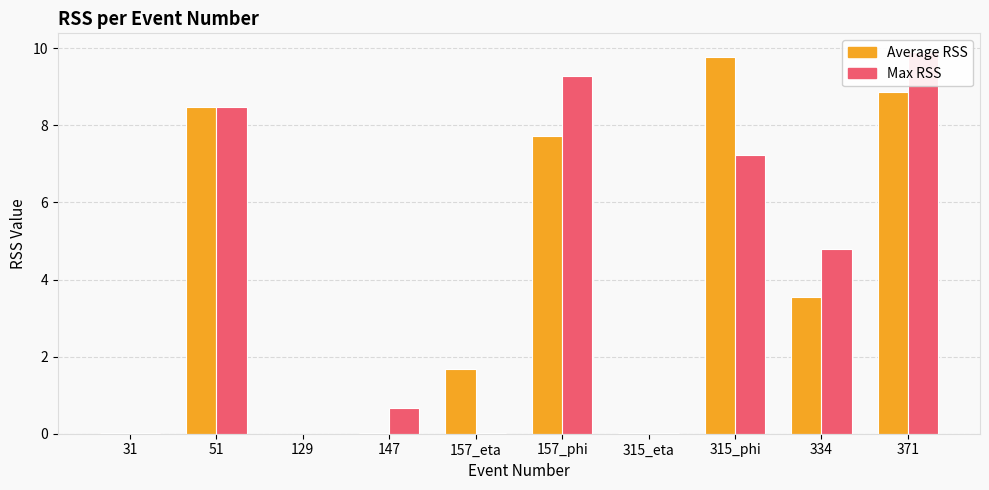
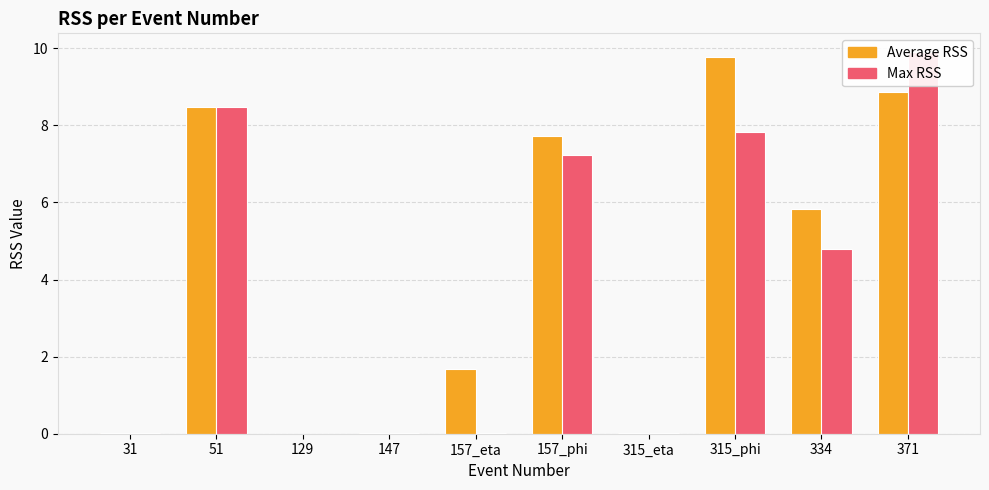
Max RSS, 147: 0.7 -> 0.0
Max RSS, 157_phi: 9.3 -> 7.2
Max RSS, 315_phi: 7.2 -> 7.8
Average RSS, 334: 3.6 -> 5.8
